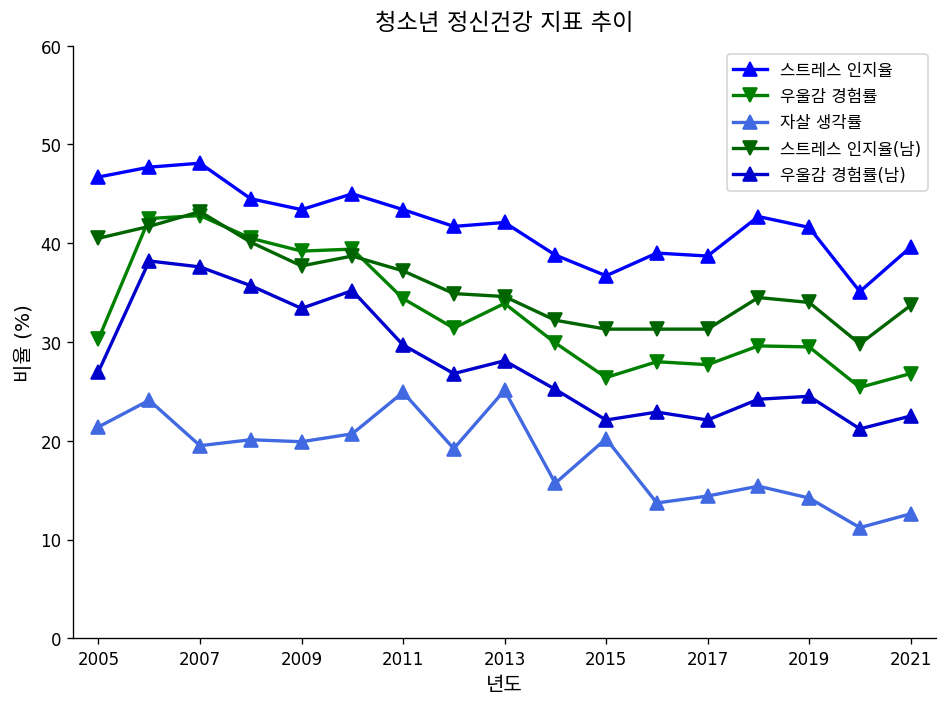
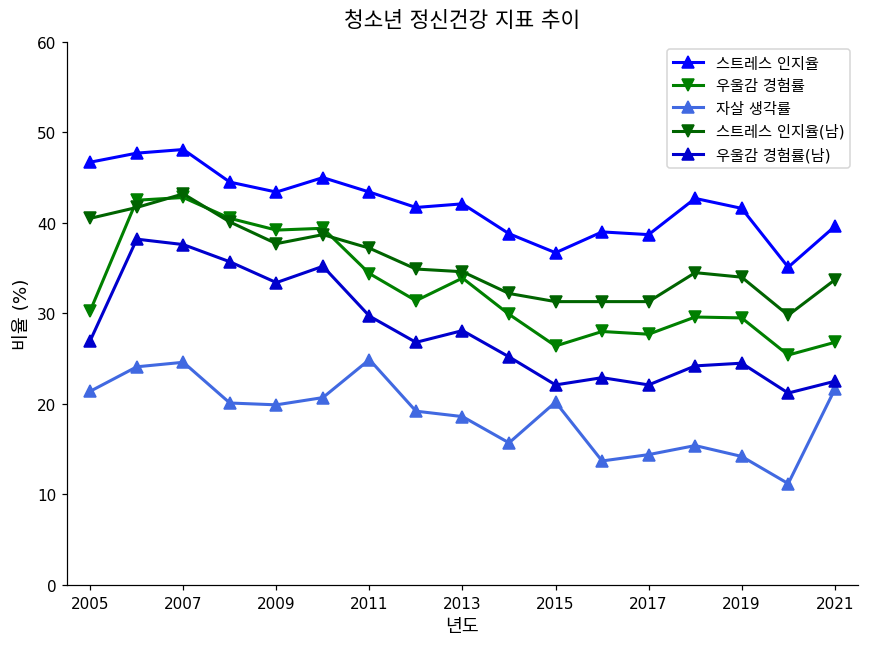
자살 생각률, 2007: 20 -> 25
자살 생각률, 2013: 25 -> 19
자살 생각률, 2021: 13 -> 22
